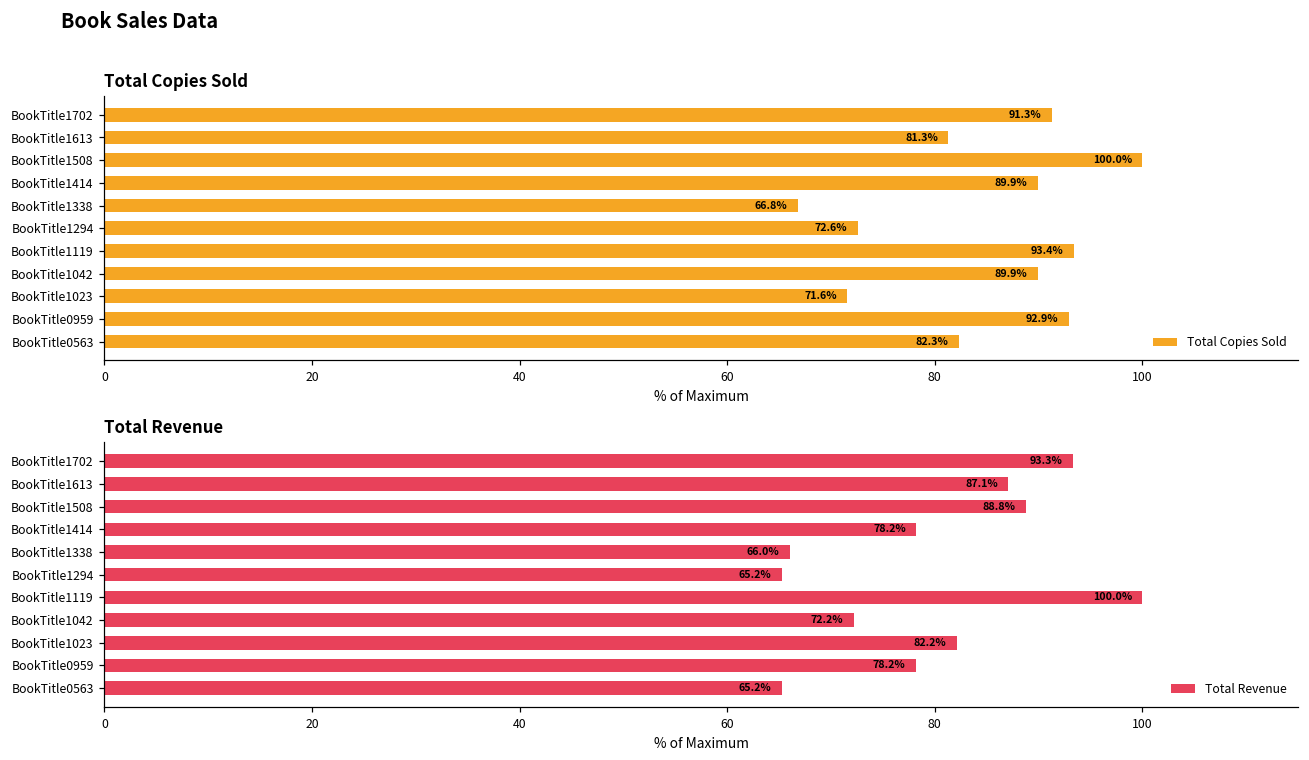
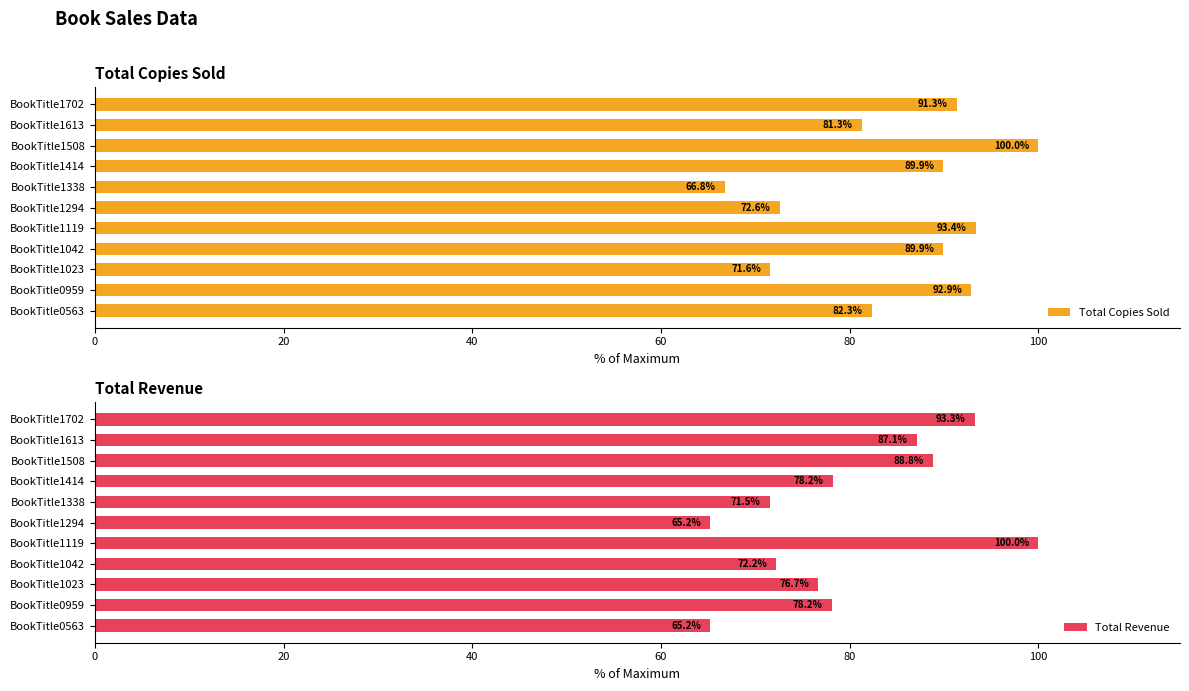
Total Revenue, BookTitle1338: 66.0% -> 71.5%
Total Revenue, BookTitle1023: 82.2% -> 76.7%
